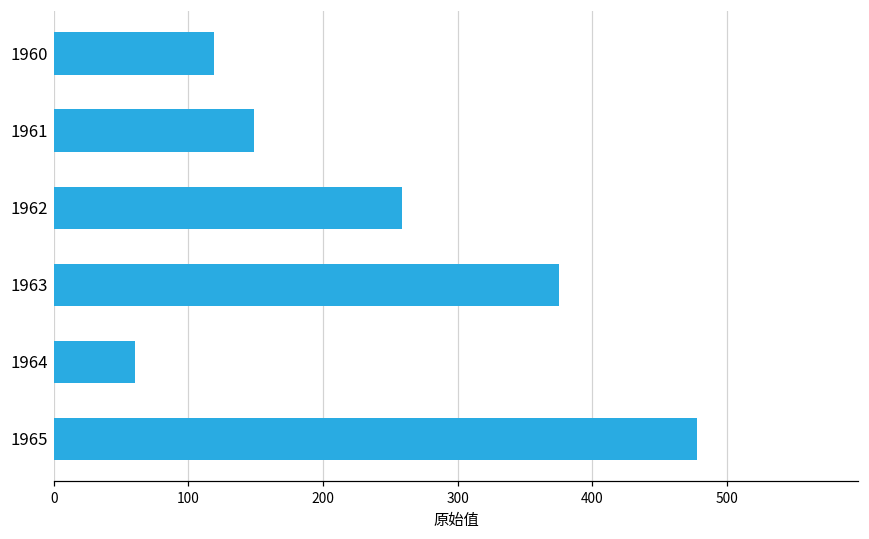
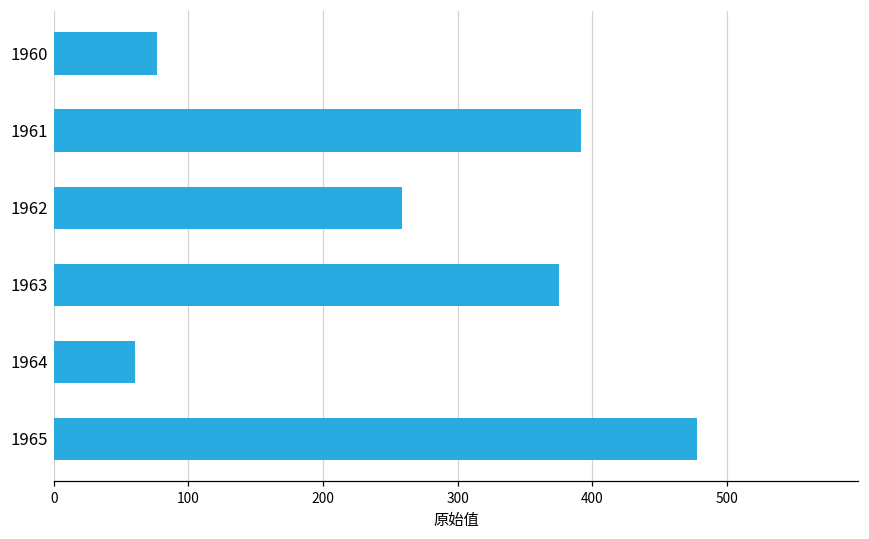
1960: 119 -> 77
1961: 149 -> 392
